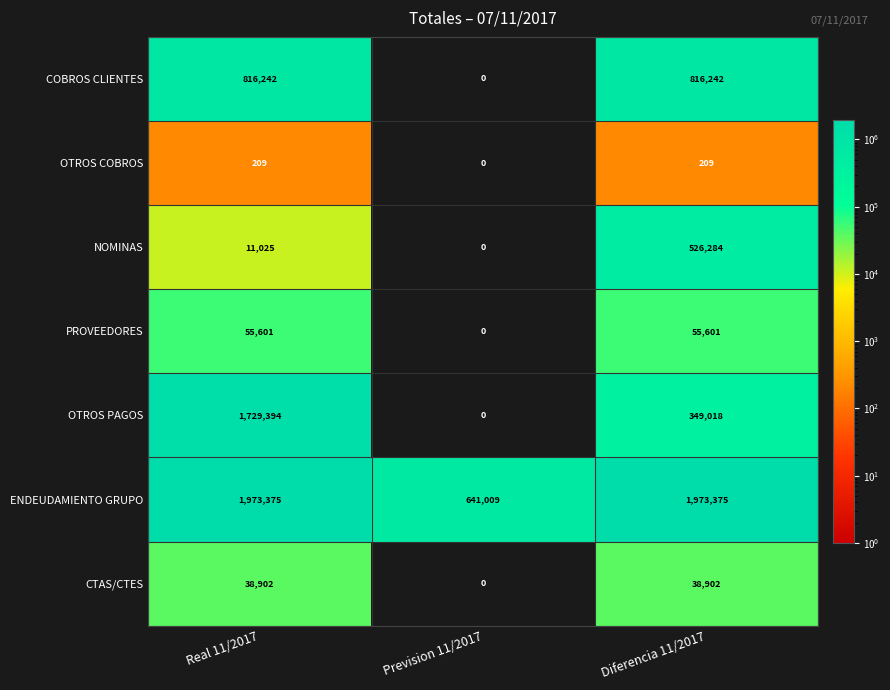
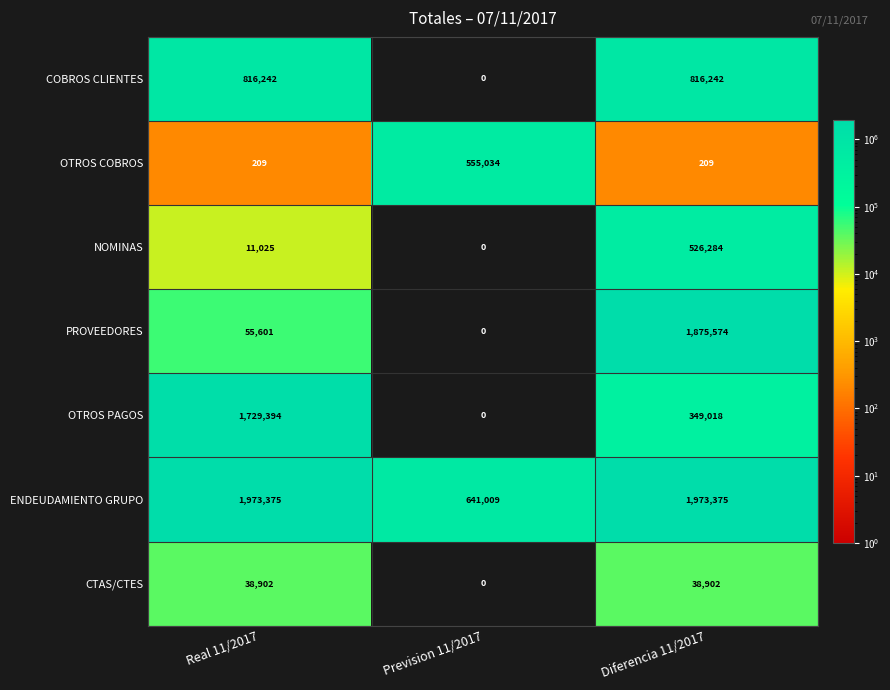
OTROS COBROS, Prevision 11/2017: 0 -> 555,034
PROVEEDORES, Diferencia 11/2017: 55,601 -> 1,875,574
